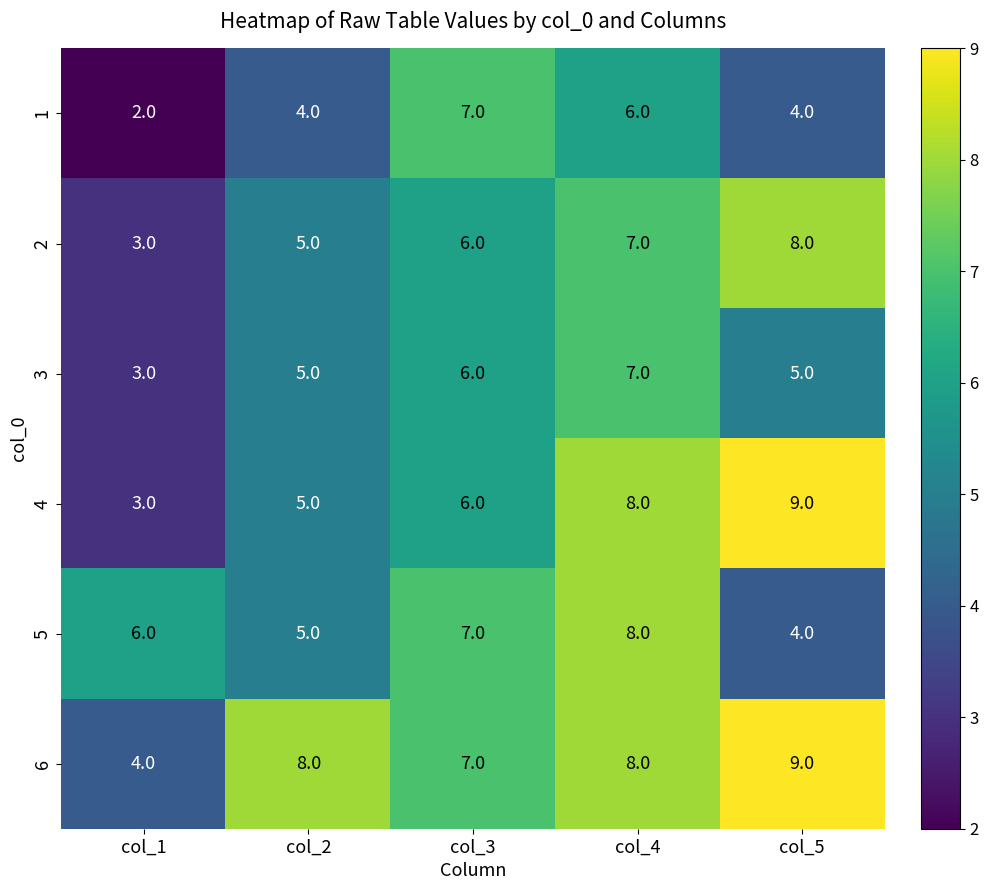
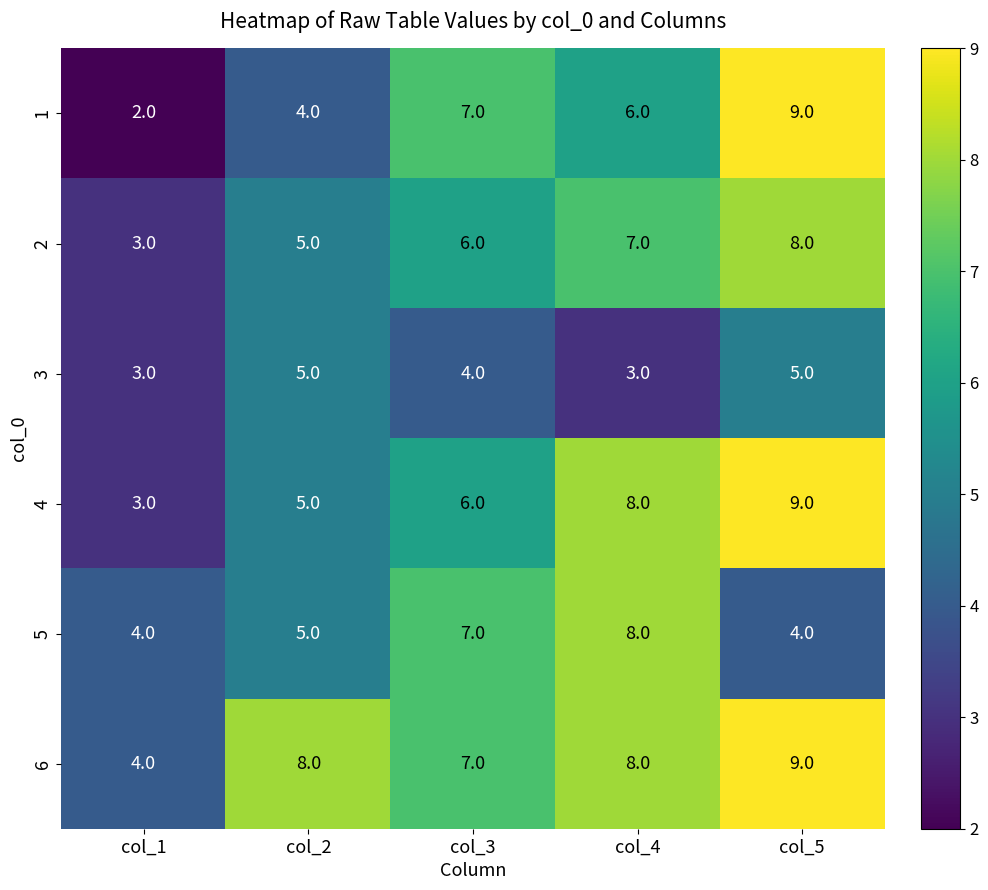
1, col_5: 4.0 -> 9.0
3, col_3: 6.0 -> 4.0
3, col_4: 7.0 -> 3.0
5, col_1: 6.0 -> 4.0
